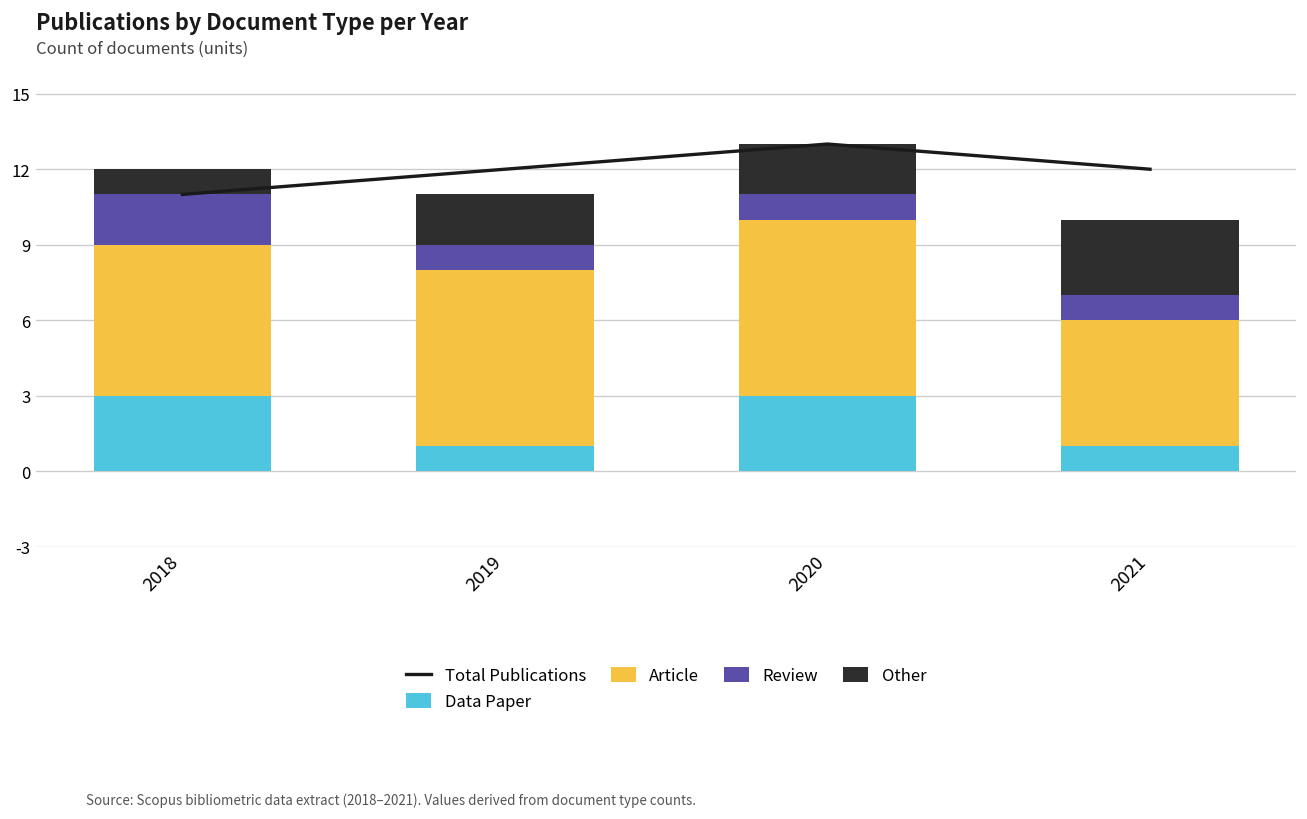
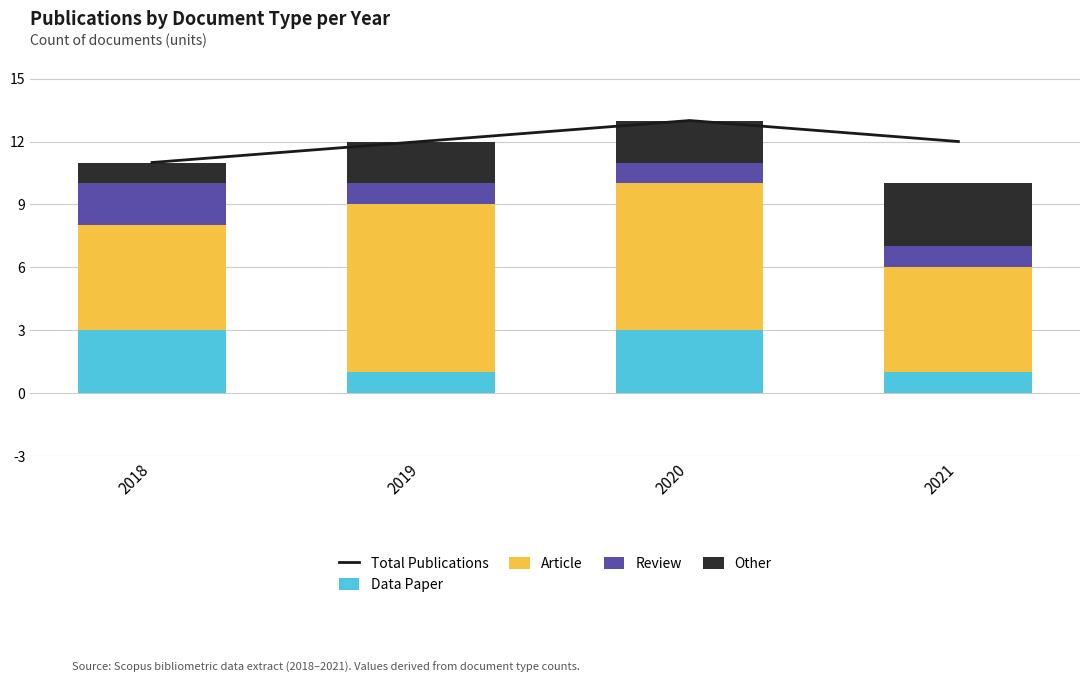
Article, 2018: 6 -> 5
Article, 2019: 7 -> 8
